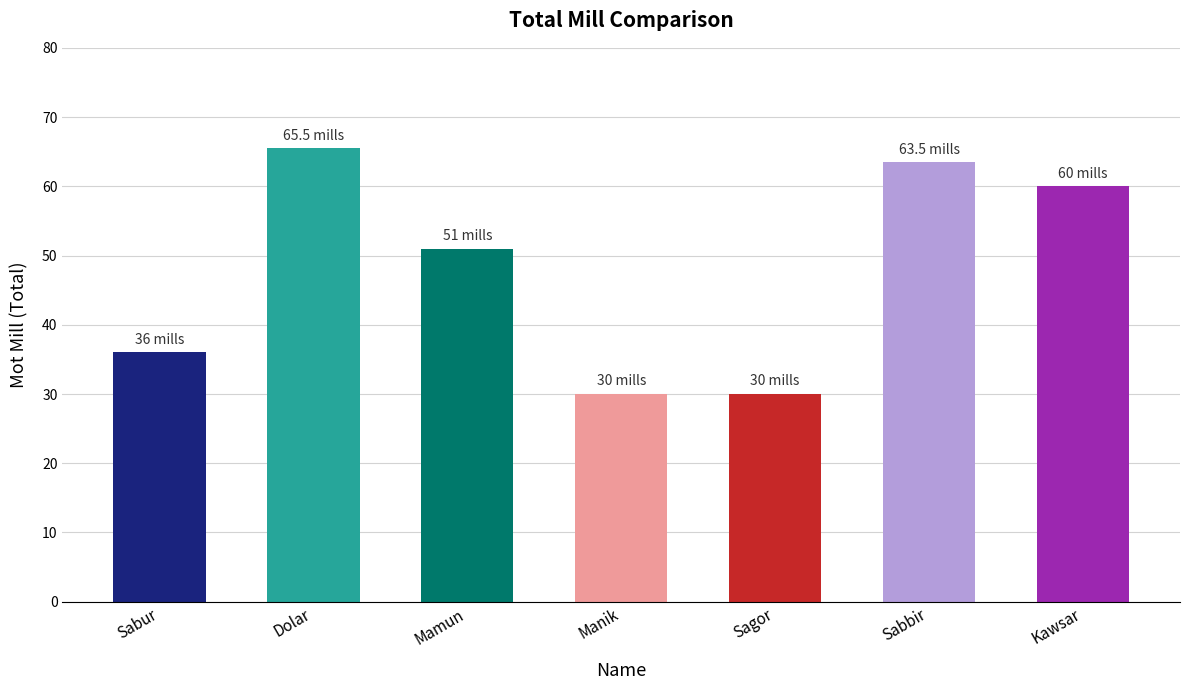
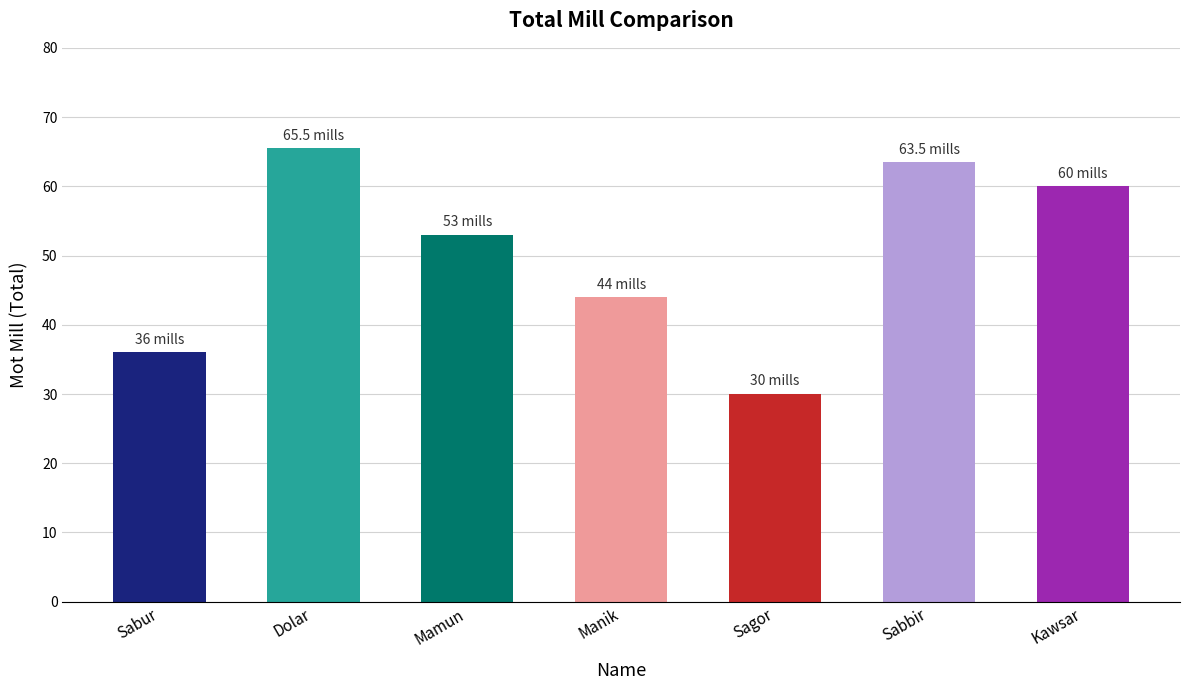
Mamun: 51 -> 53
Manik: 30 -> 44
